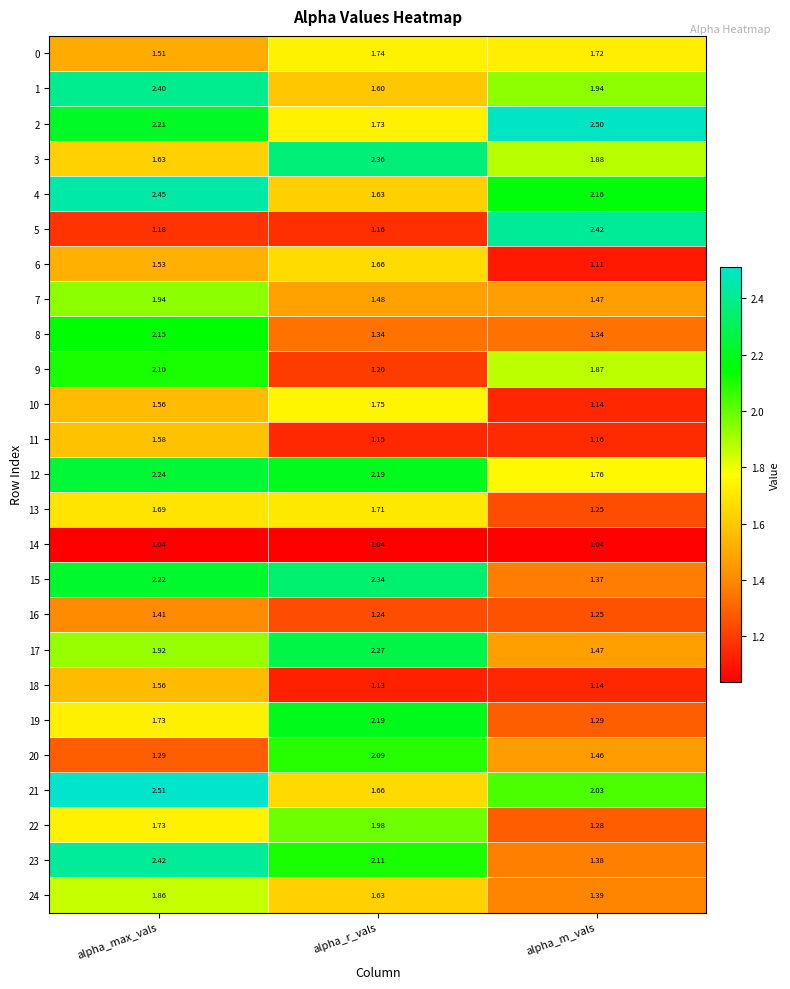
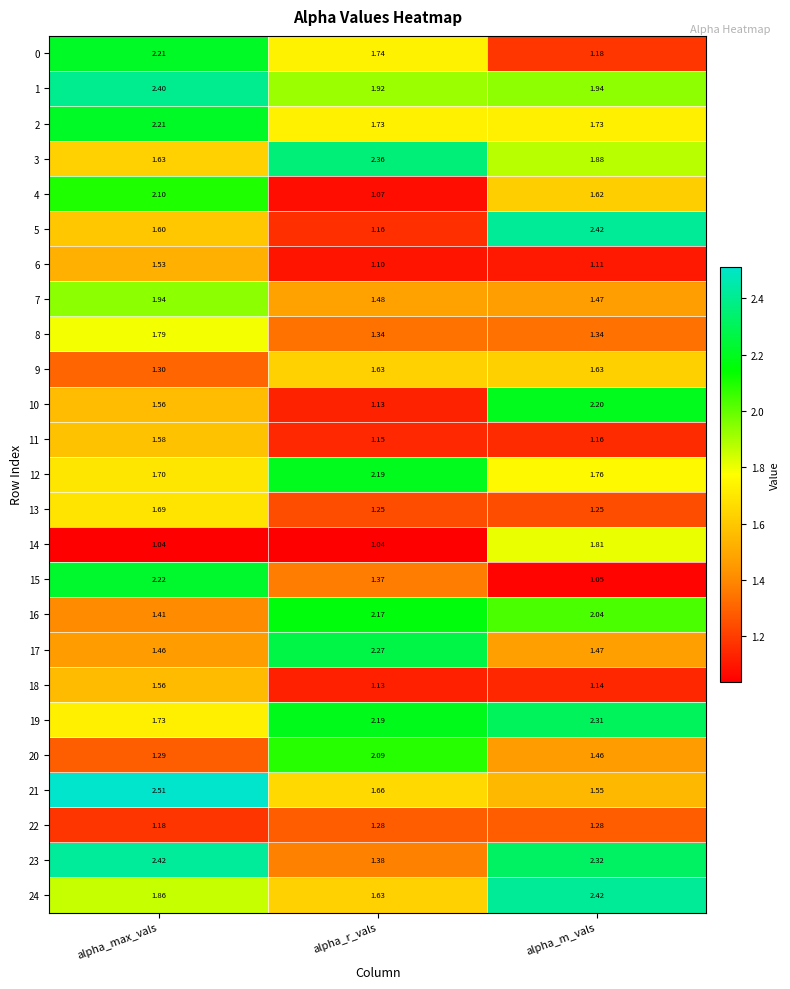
0, alpha_max_vals: 1.51 -> 2.21
0, alpha_m_vals: 1.72 -> 1.18
1, alpha_r_vals: 1.60 -> 1.92
2, alpha_m_vals: 2.50 -> 1.73
4, alpha_max_vals: 2.45 -> 2.10
4, alpha_r_vals: 1.63 -> 1.07
4, alpha_m_vals: 2.16 -> 1.62
5, alpha_max_vals: 1.18 -> 1.60
6, alpha_r_vals: 1.66 -> 1.10
8, alpha_max_vals: 2.15 -> 1.79
9, alpha_max_vals: 2.10 -> 1.30
9, alpha_r_vals: 1.20 -> 1.63
9, alpha_m_vals: 1.87 -> 1.63
10, alpha_r_vals: 1.75 -> 1.13
10, alpha_m_vals: 1.14 -> 2.20
12, alpha_max_vals: 2.24 -> 1.70
13, alpha_r_vals: 1.71 -> 1.25
14, alpha_m_vals: 1.04 -> 1.81
15, alpha_r_vals: 2.34 -> 1.37
15, alpha_m_vals: 1.37 -> 1.05
16, alpha_r_vals: 1.24 -> 2.17
16, alpha_m_vals: 1.25 -> 2.04
17, alpha_max_vals: 1.92 -> 1.46
19, alpha_m_vals: 1.29 -> 2.31
21, alpha_m_vals: 2.03 -> 1.55
22, alpha_max_vals: 1.73 -> 1.18
22, alpha_r_vals: 1.98 -> 1.28
23, alpha_r_vals: 2.11 -> 1.38
23, alpha_m_vals: 1.38 -> 2.32
24, alpha_m_vals: 1.39 -> 2.42
